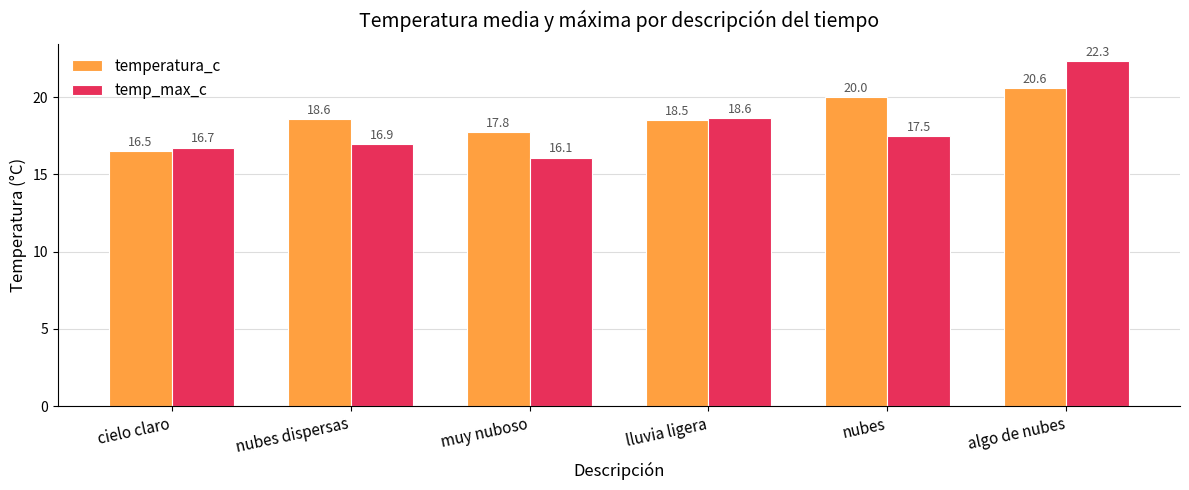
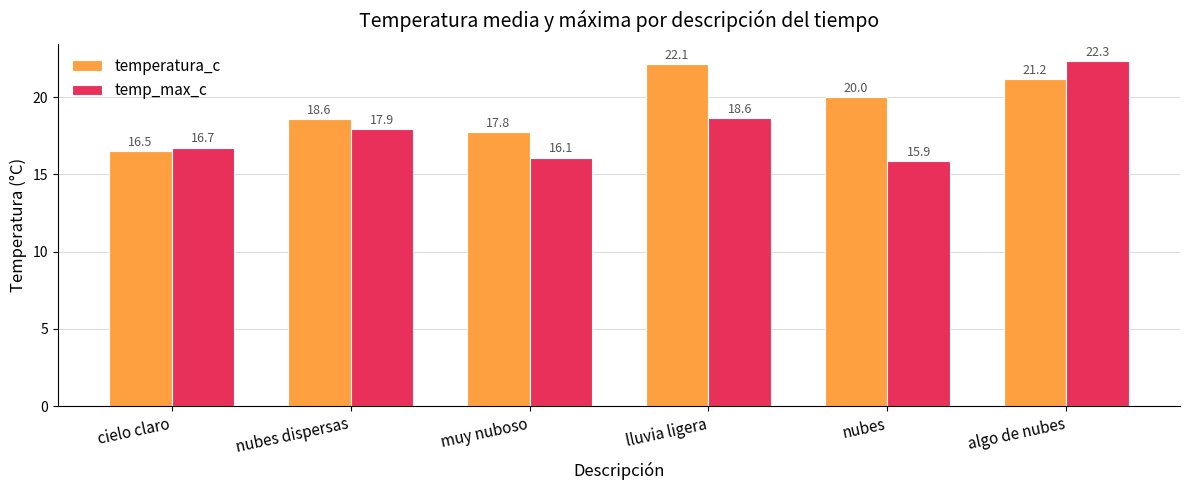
temp_max_c, nubes dispersas: 16.9 -> 17.9
temperatura_c, lluvia ligera: 18.5 -> 22.1
temp_max_c, nubes: 17.5 -> 15.9
temperatura_c, algo de nubes: 20.6 -> 21.2
